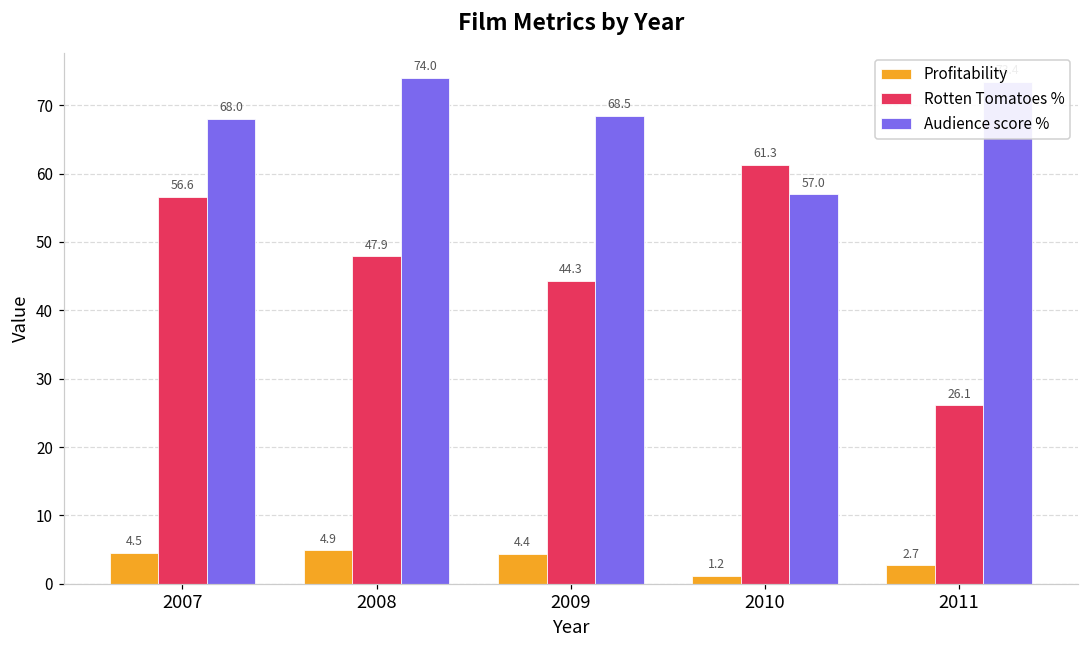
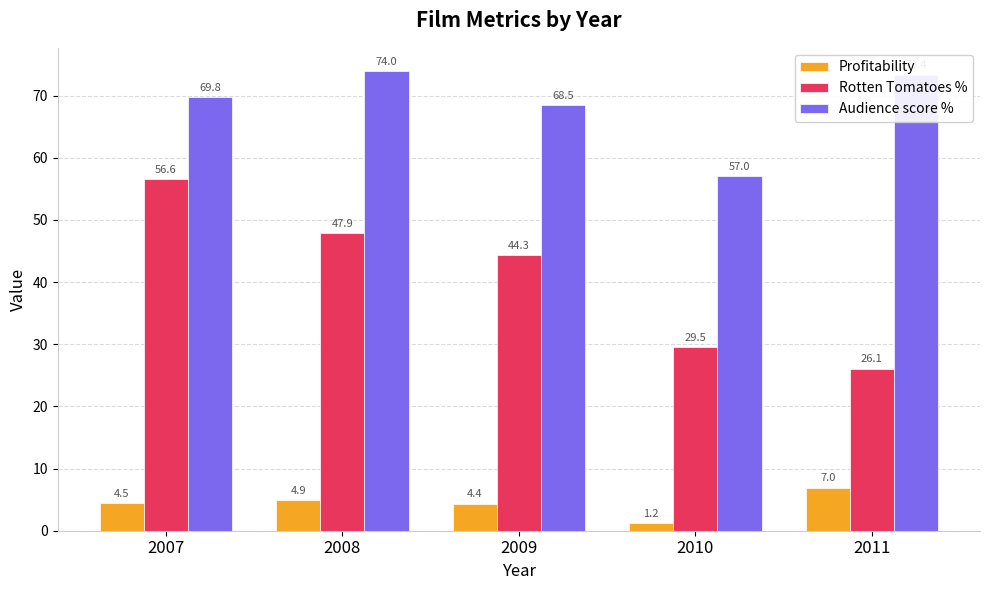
Audience score %, 2007: 68.0 -> 69.8
Rotten Tomatoes %, 2010: 61.3 -> 29.5
Profitability, 2011: 2.7 -> 7.0
